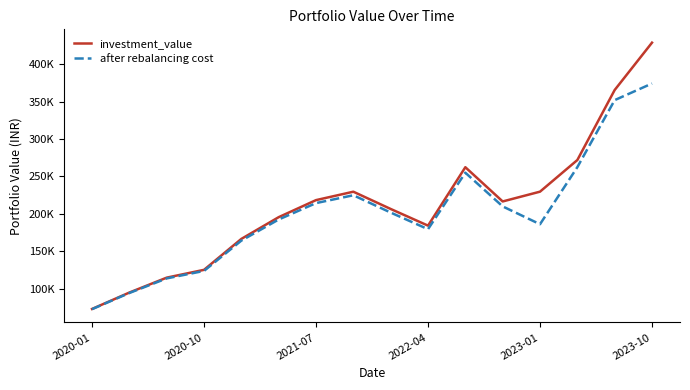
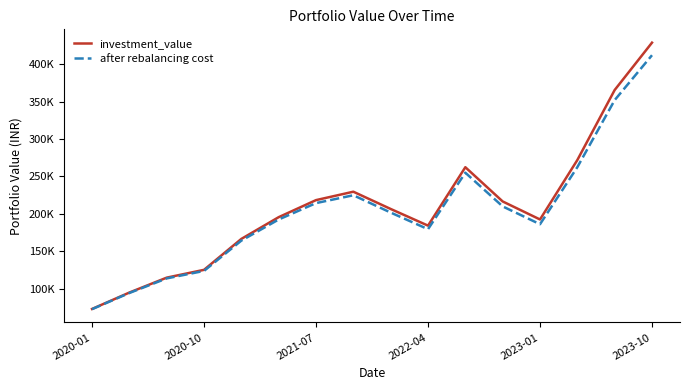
investment_value, 2023-01: 230000 -> 190000
after rebalancing cost, 2023-10: 370000 -> 410000
